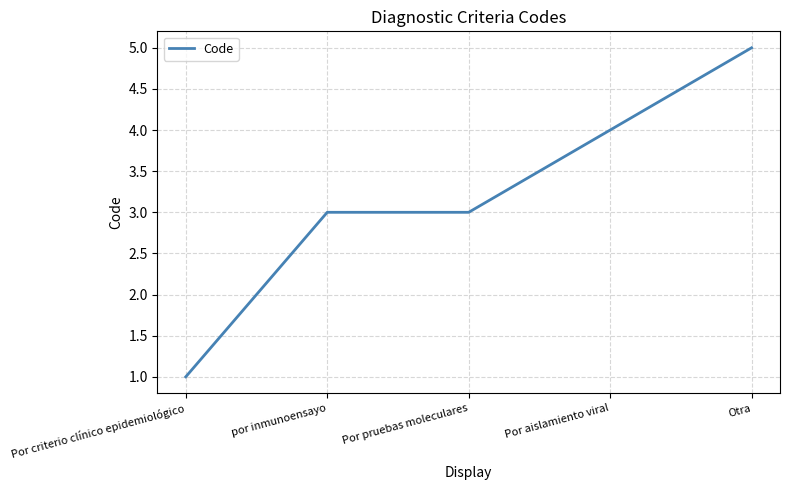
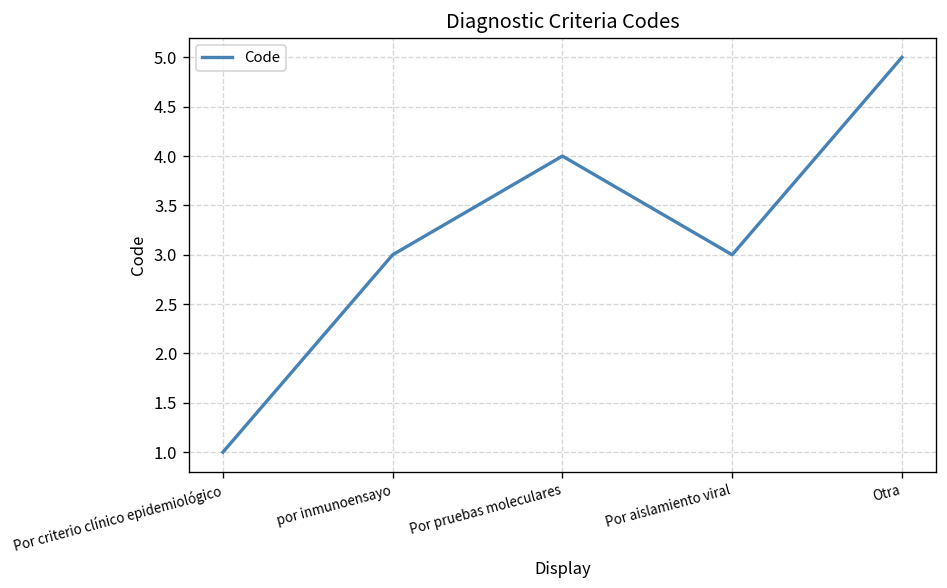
Por pruebas moleculares: 3 -> 4
Por aislamiento viral: 4 -> 3
